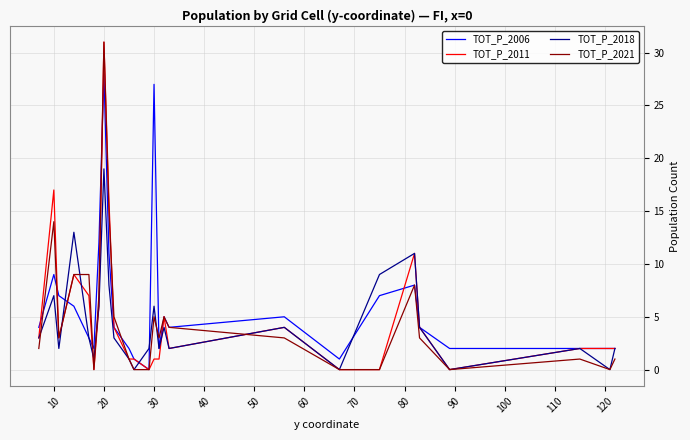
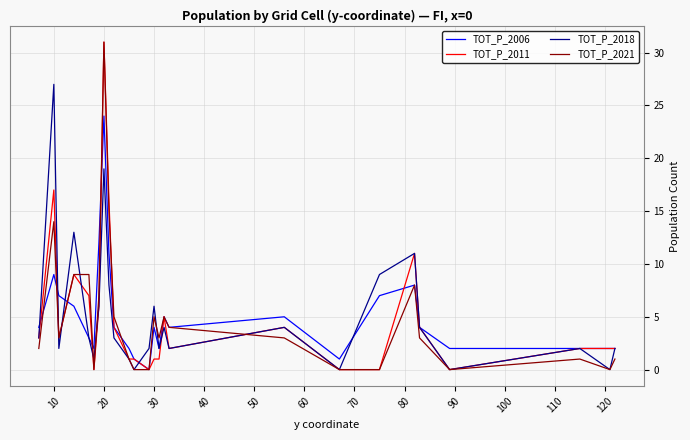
TOT_P_2018, 10: 7 -> 27
TOT_P_2006, 20: 28 -> 24
TOT_P_2006, 30: 27 -> 4
